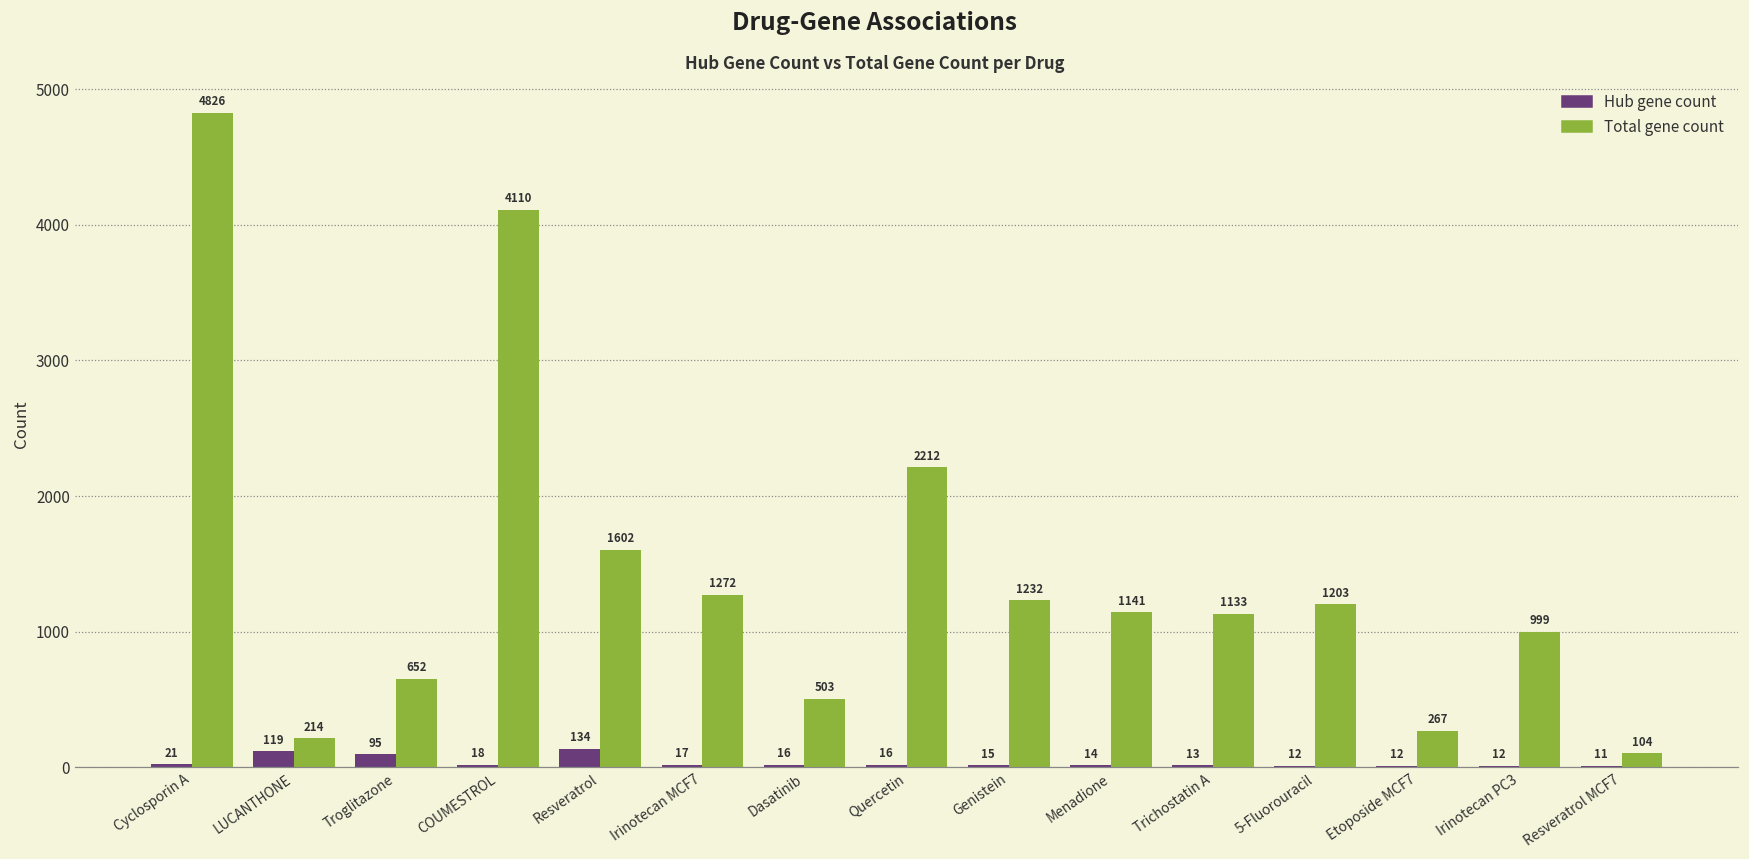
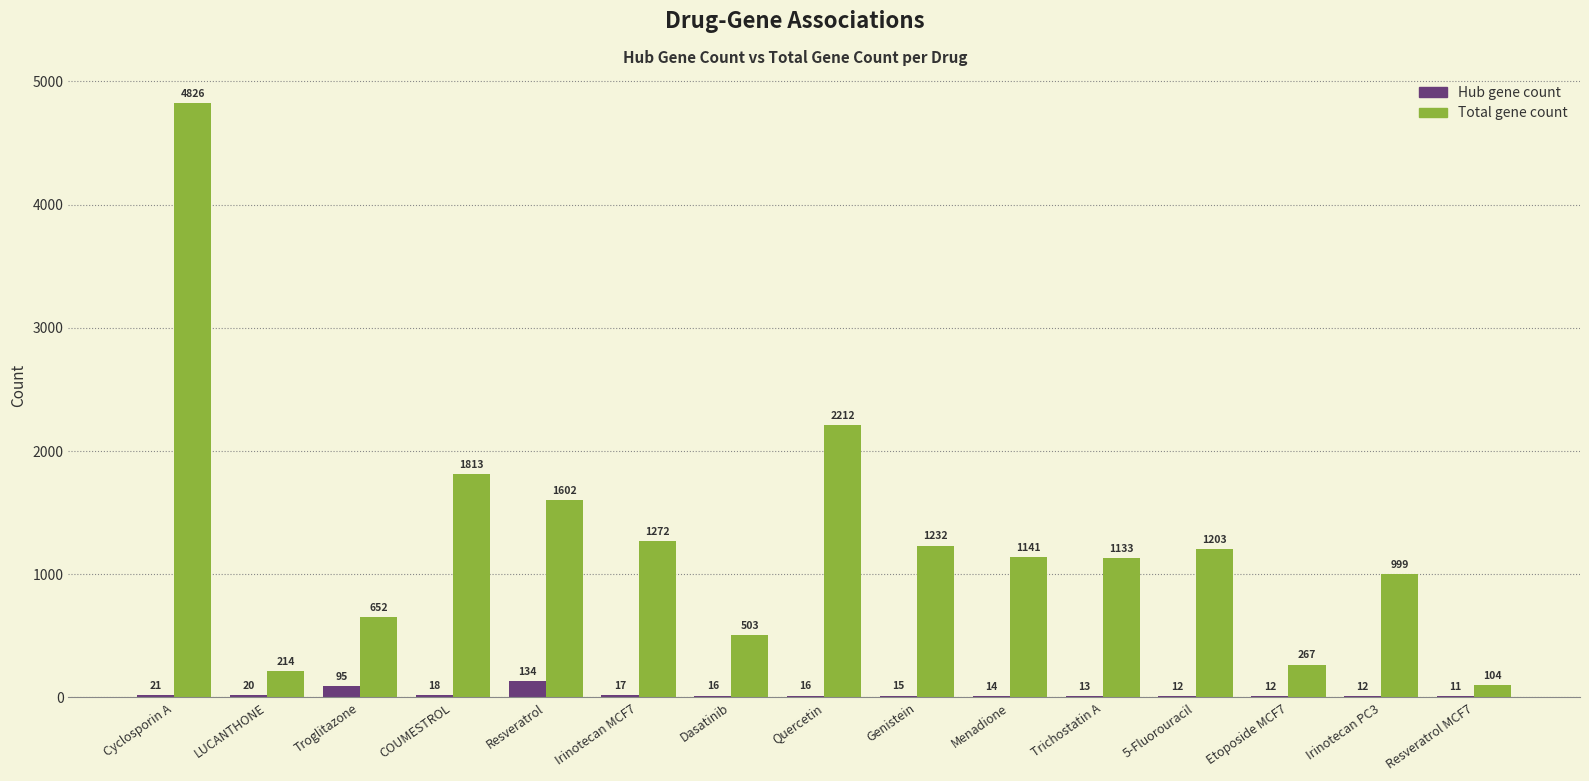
Hub gene count, LUCANTHONE: 119 -> 20
Total gene count, COUMESTROL: 4110 -> 1813
